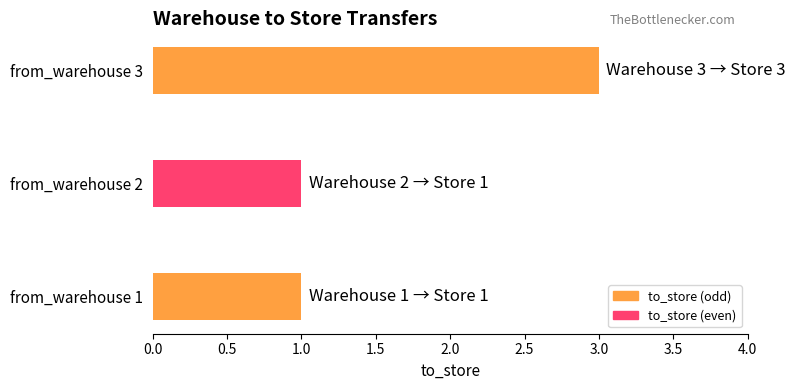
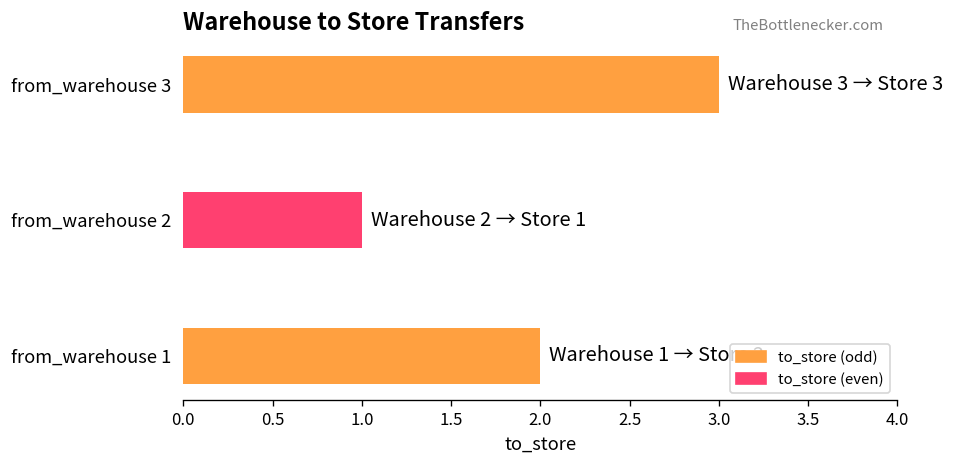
from_warehouse 1: 1 -> 2
